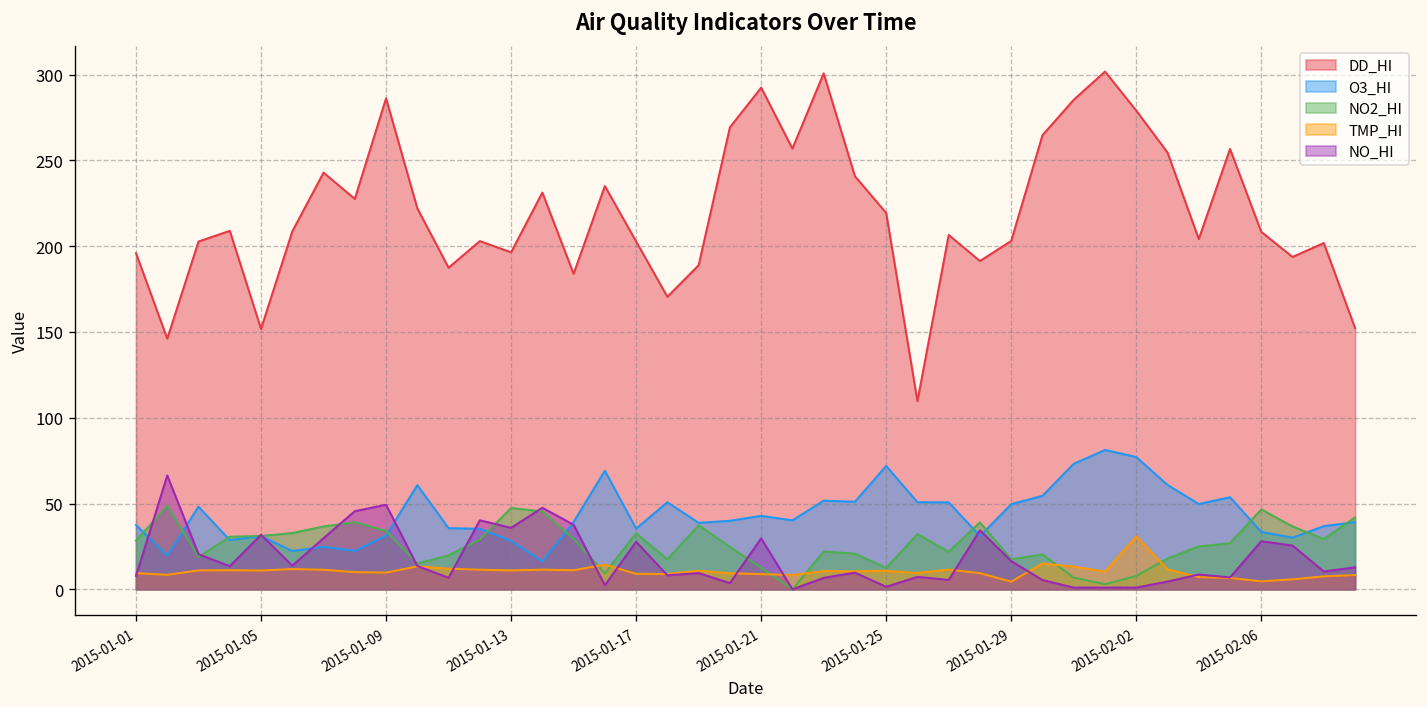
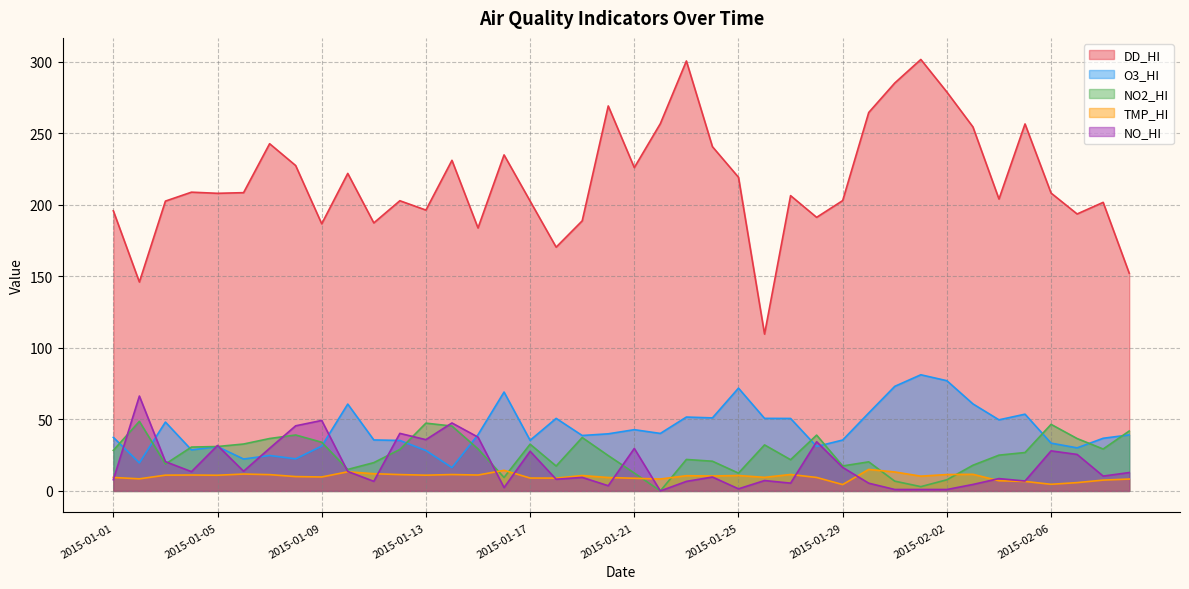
DD_HI, 2015-01-05: 152 -> 208
DD_HI, 2015-01-09: 286 -> 187
DD_HI, 2015-01-21: 292 -> 226
O3_HI, 2015-01-29: 50 -> 36
TMP_HI, 2015-02-02: 31 -> 11
